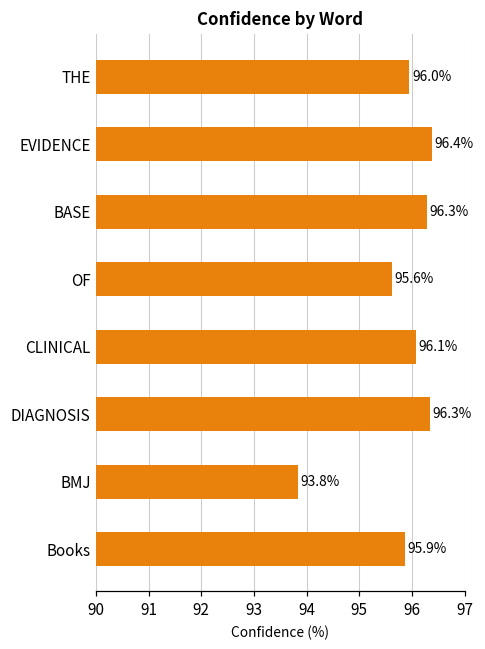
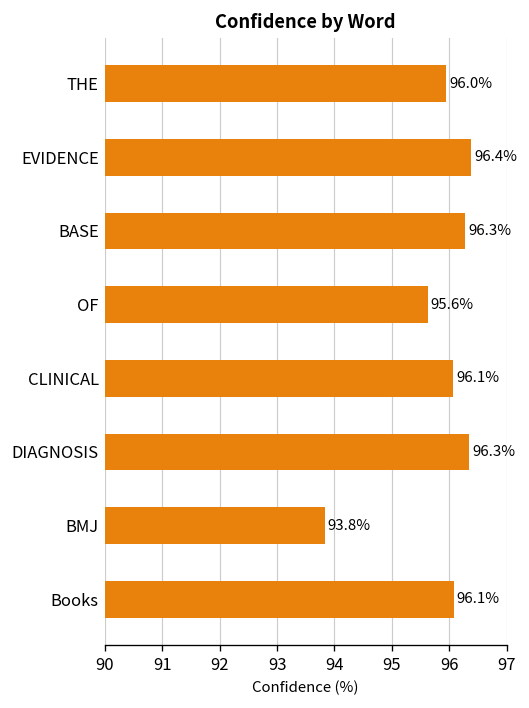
Books: 95.9% -> 96.1%
